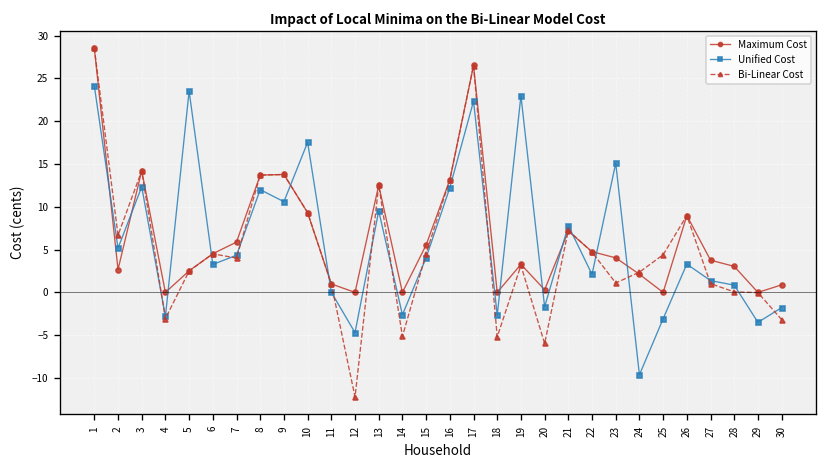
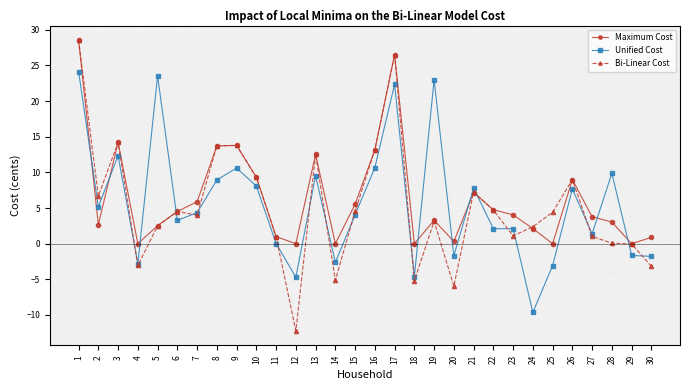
Unified Cost, 8: 12 -> 9
Unified Cost, 10: 18 -> 8
Unified Cost, 16: 12 -> 11
Unified Cost, 18: -3 -> -5
Unified Cost, 23: 15 -> 2
Unified Cost, 26: 3 -> 8
Unified Cost, 28: 1 -> 10
Unified Cost, 29: -4 -> -2
